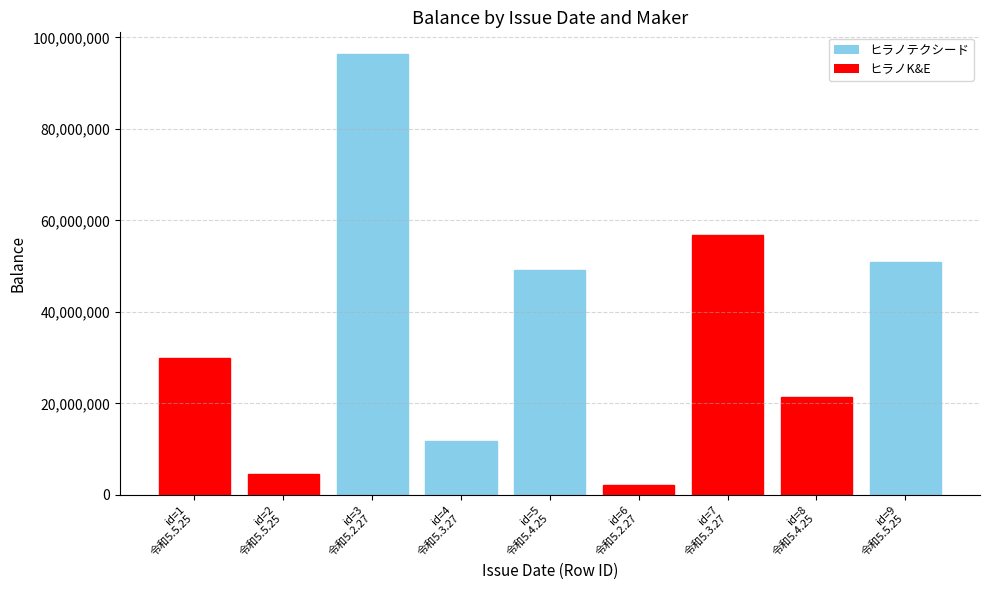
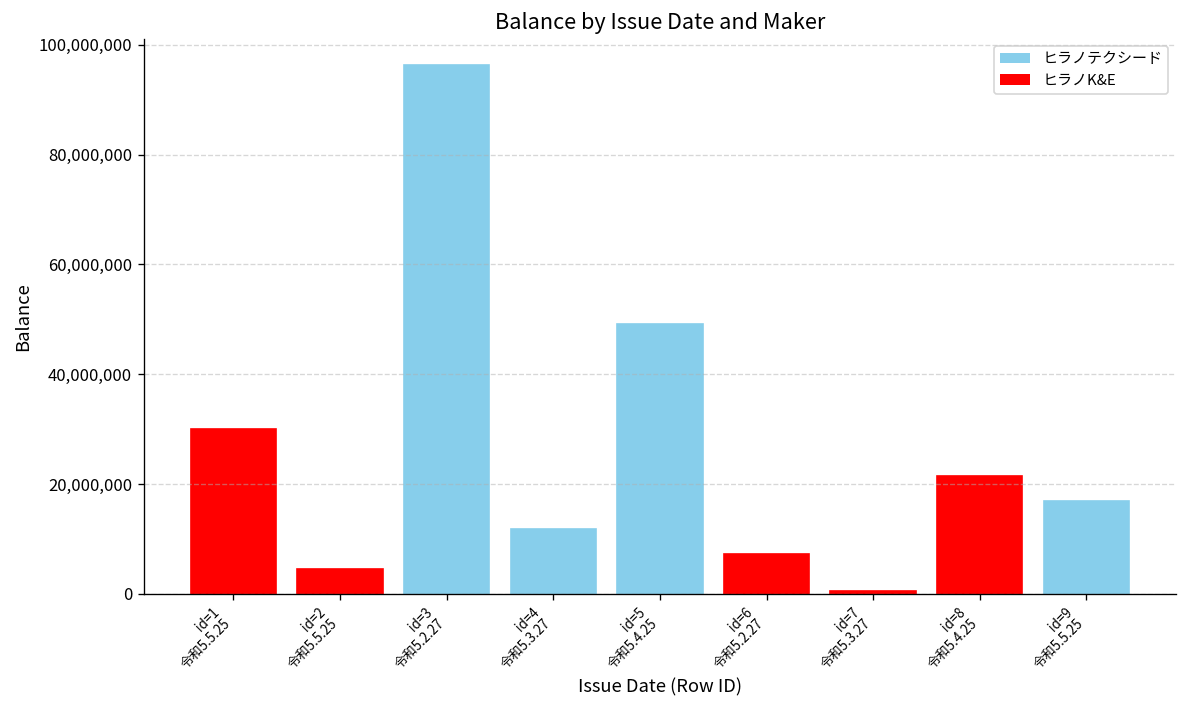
id=6 令和5.2.27: 2,000,000 -> 7,000,000
id=7 令和5.3.27: 57,000,000 -> 0
id=9 令和5.5.25: 51,000,000 -> 17,000,000
